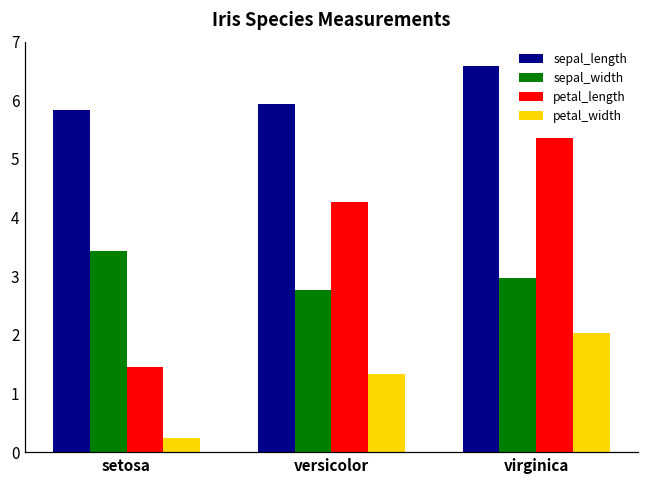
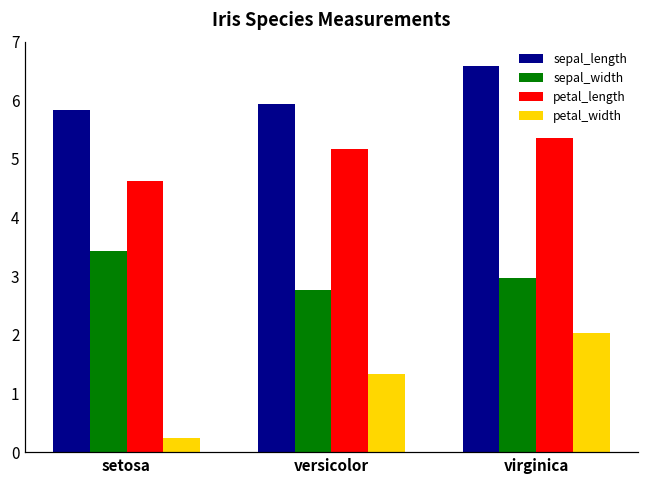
petal_length, setosa: 1.5 -> 4.6
petal_length, versicolor: 4.3 -> 5.2
